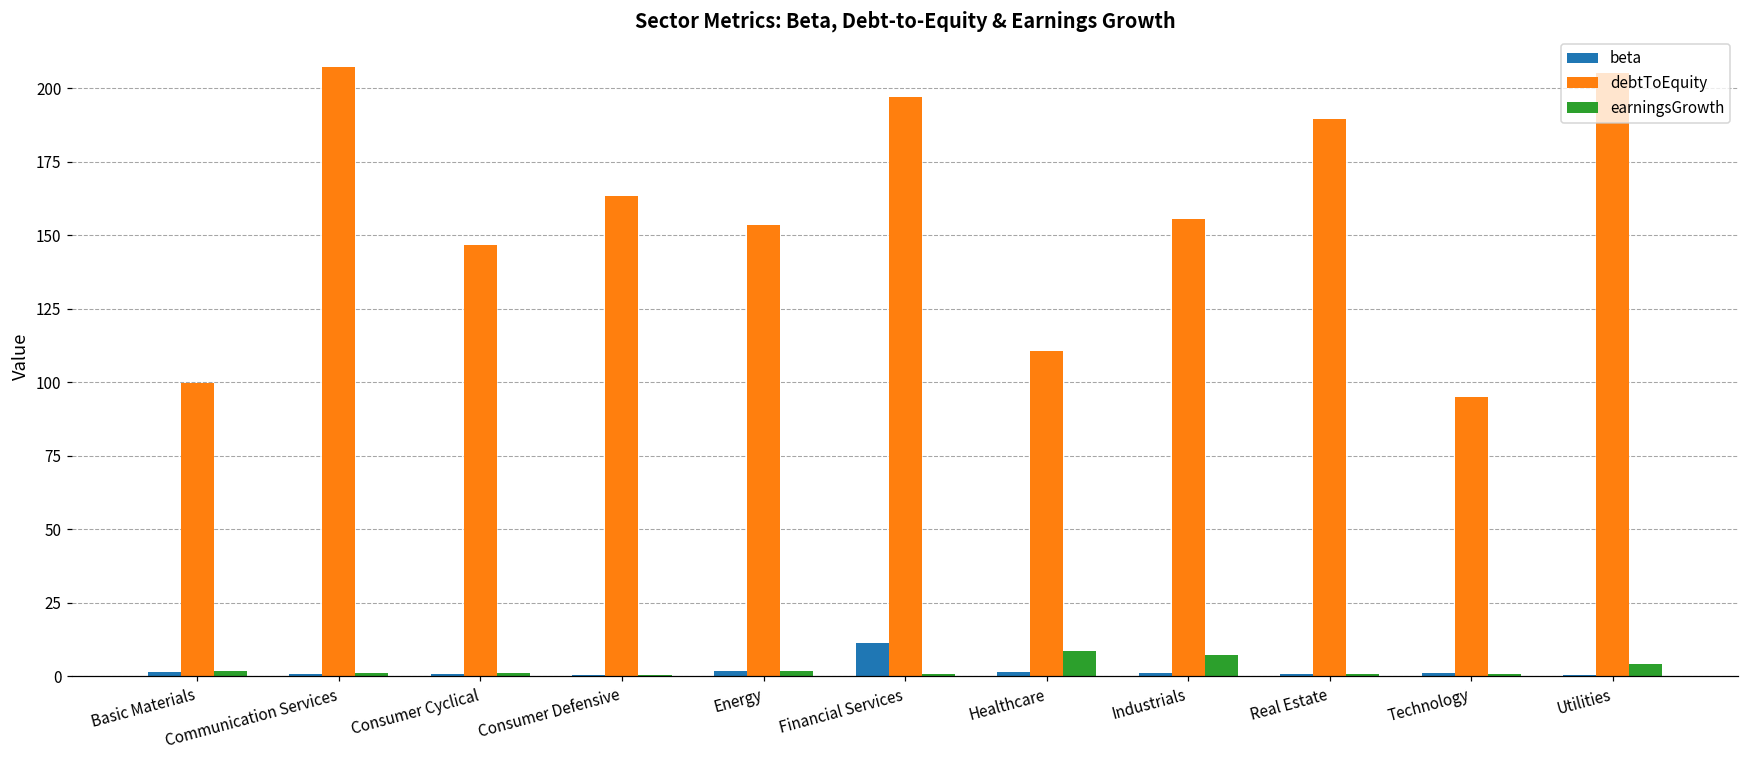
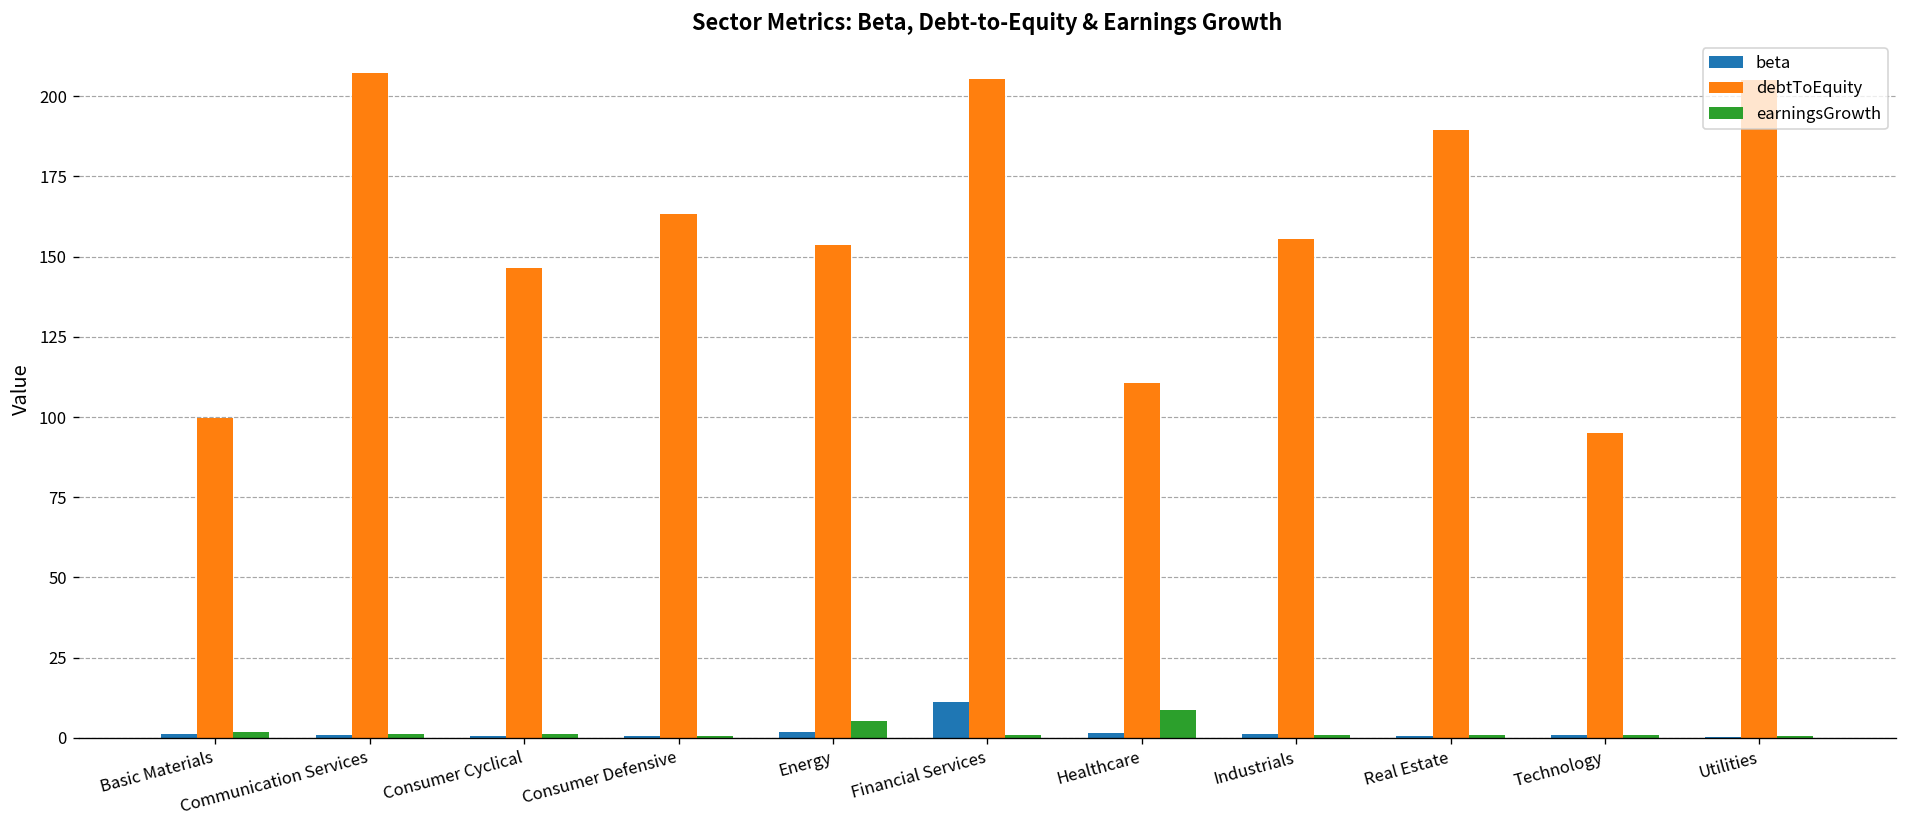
earningsGrowth, Energy: 2 -> 5
debtToEquity, Financial Services: 197 -> 205
earningsGrowth, Industrials: 7 -> 1
earningsGrowth, Utilities: 4 -> 1
